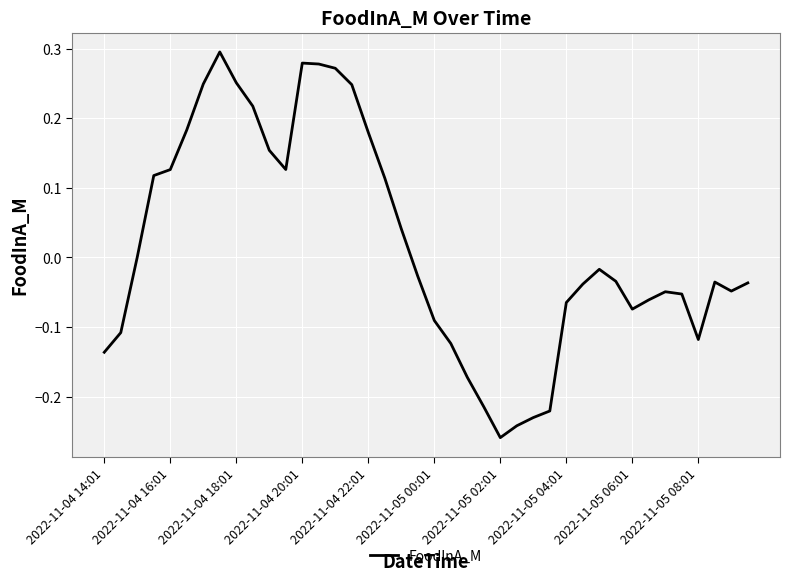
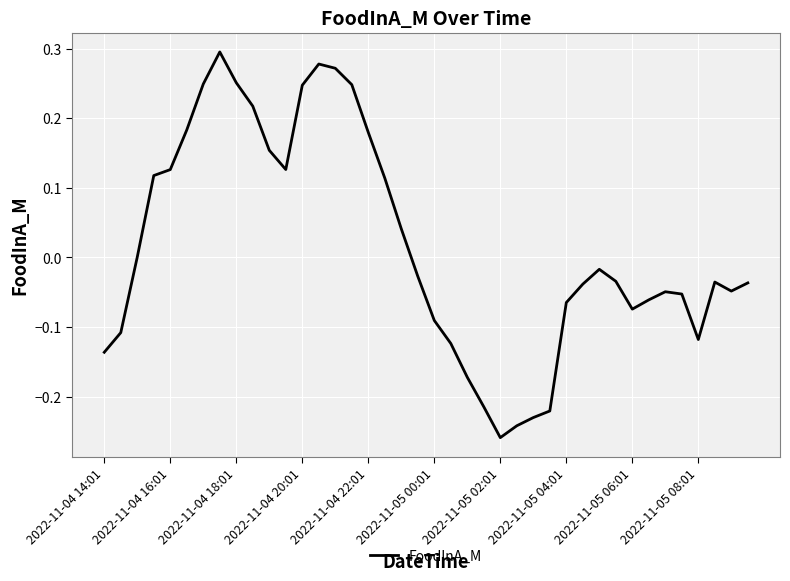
2022-11-04 20:01: 0.28 -> 0.25
